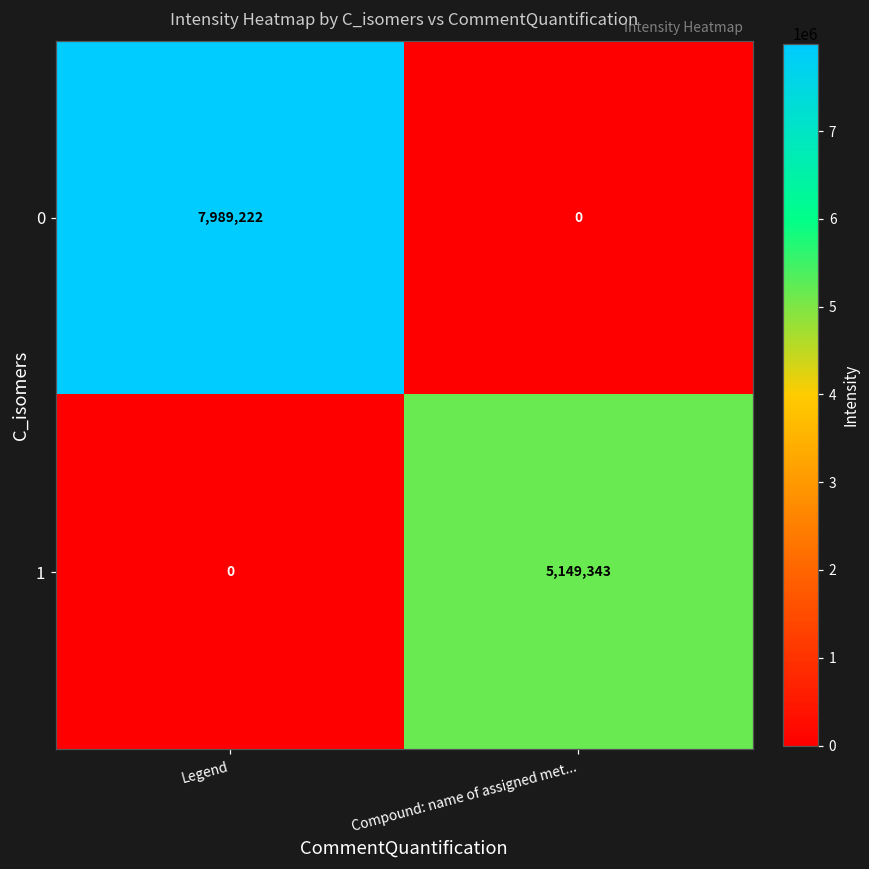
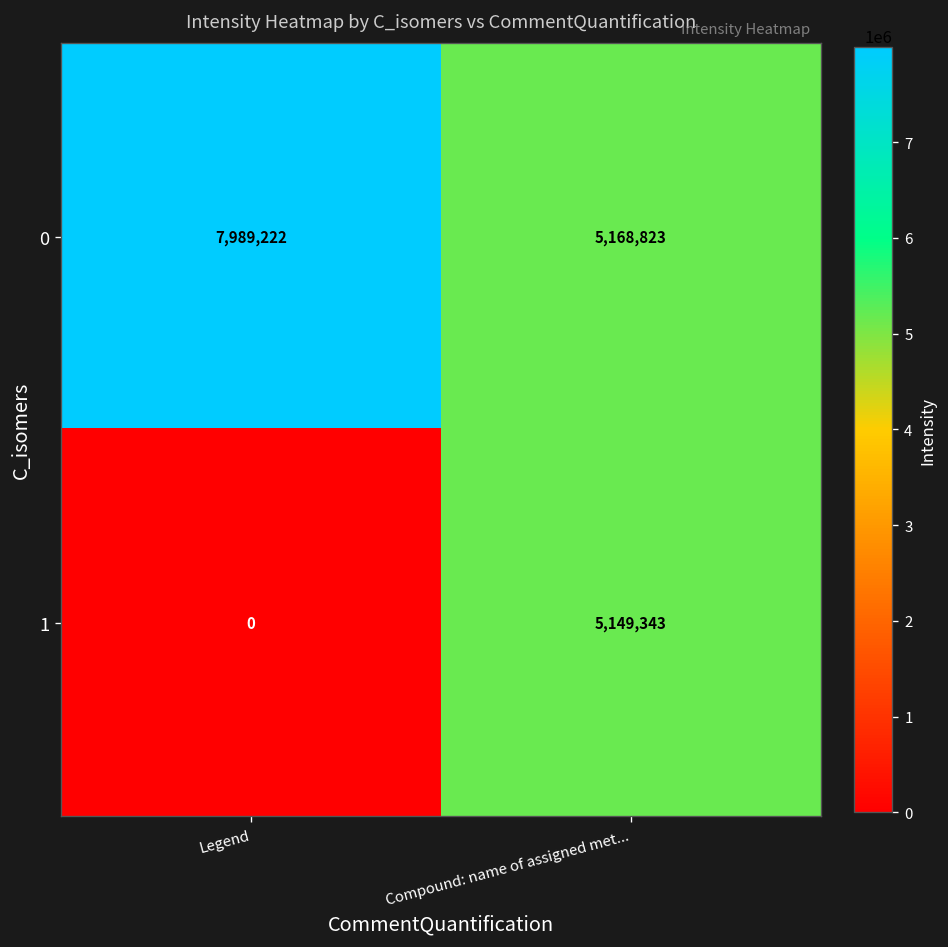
0, Compound: name of assigned met...: 0 -> 5,168,823
